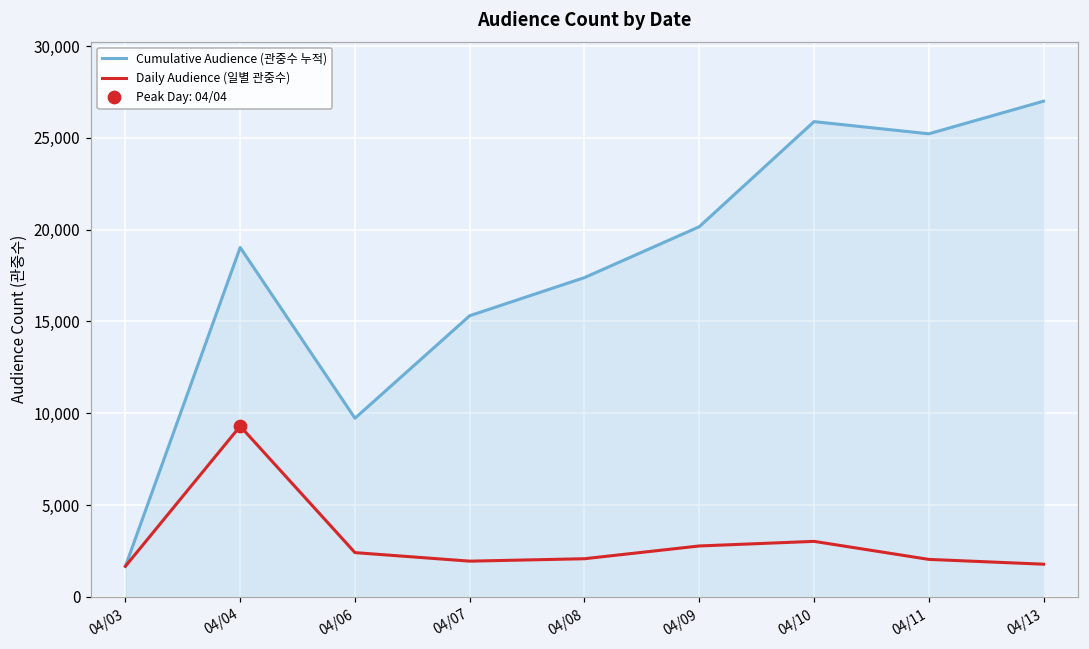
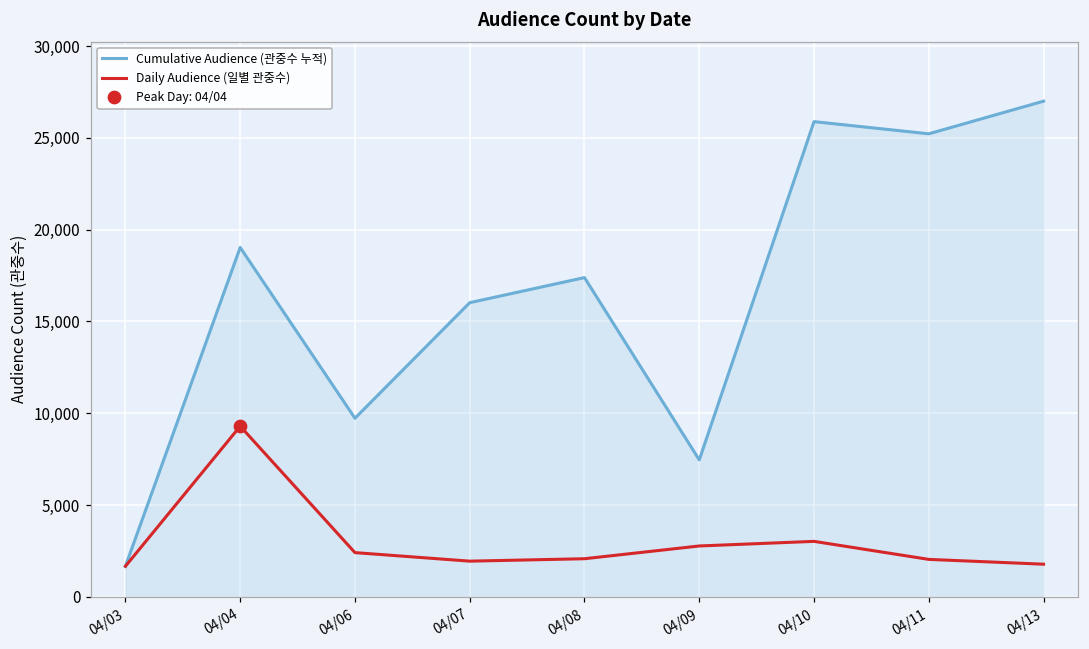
Cumulative Audience (관중수 누적), 04/07: 15,300 -> 16,000
Cumulative Audience (관중수 누적), 04/09: 20,200 -> 7,500
